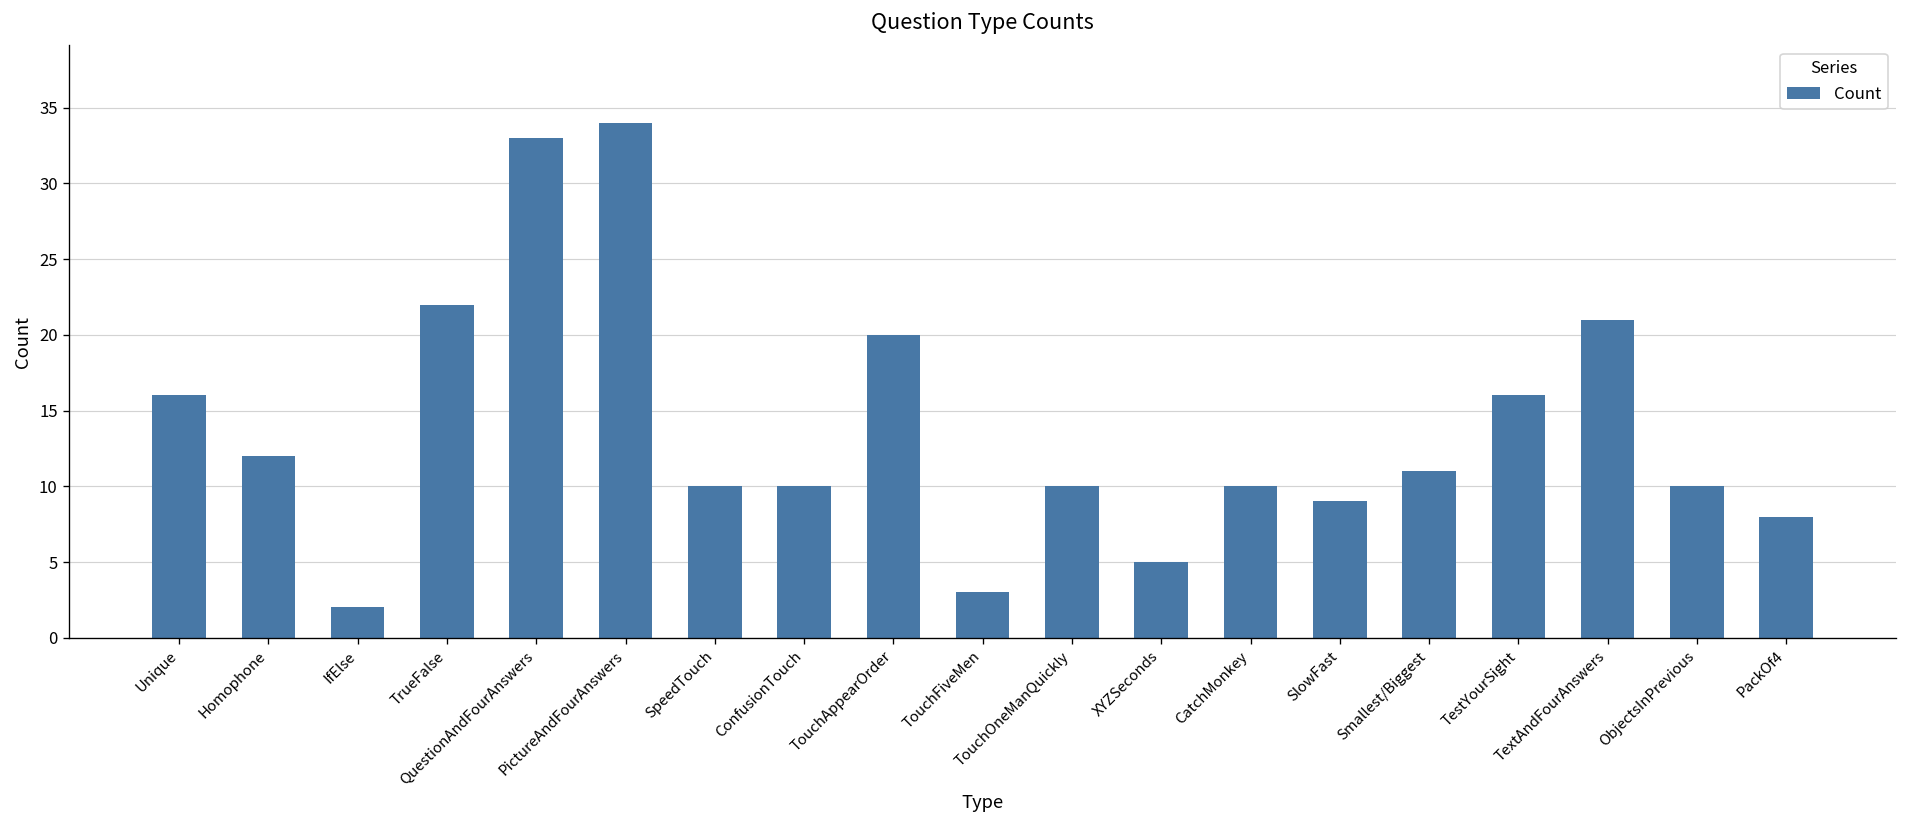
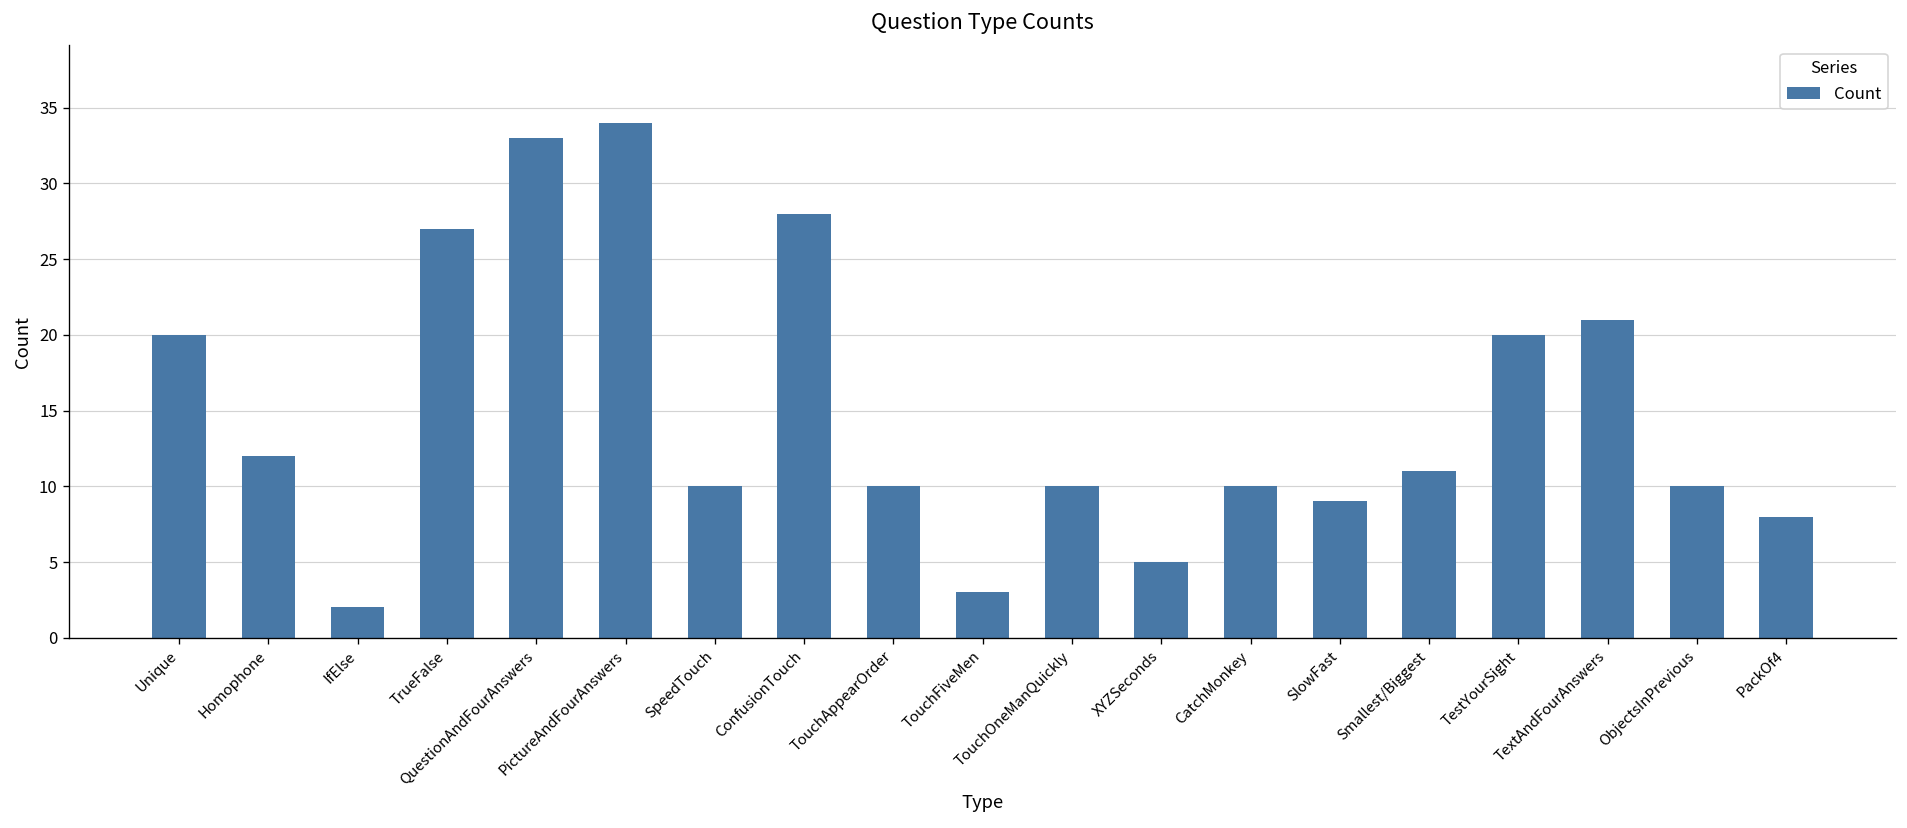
Unique: 16 -> 20
TrueFalse: 22 -> 27
ConfusionTouch: 10 -> 28
TouchAppearOrder: 20 -> 10
TestYourSight: 16 -> 20
